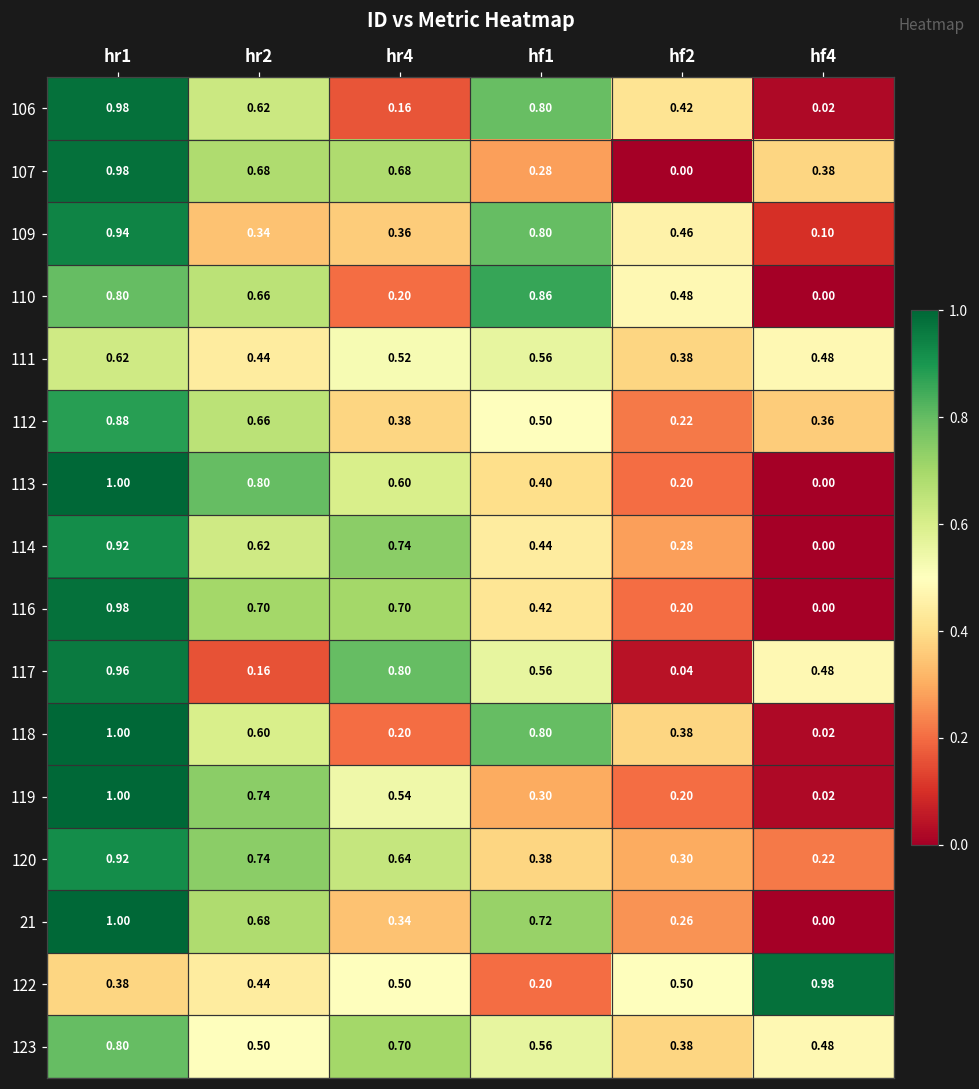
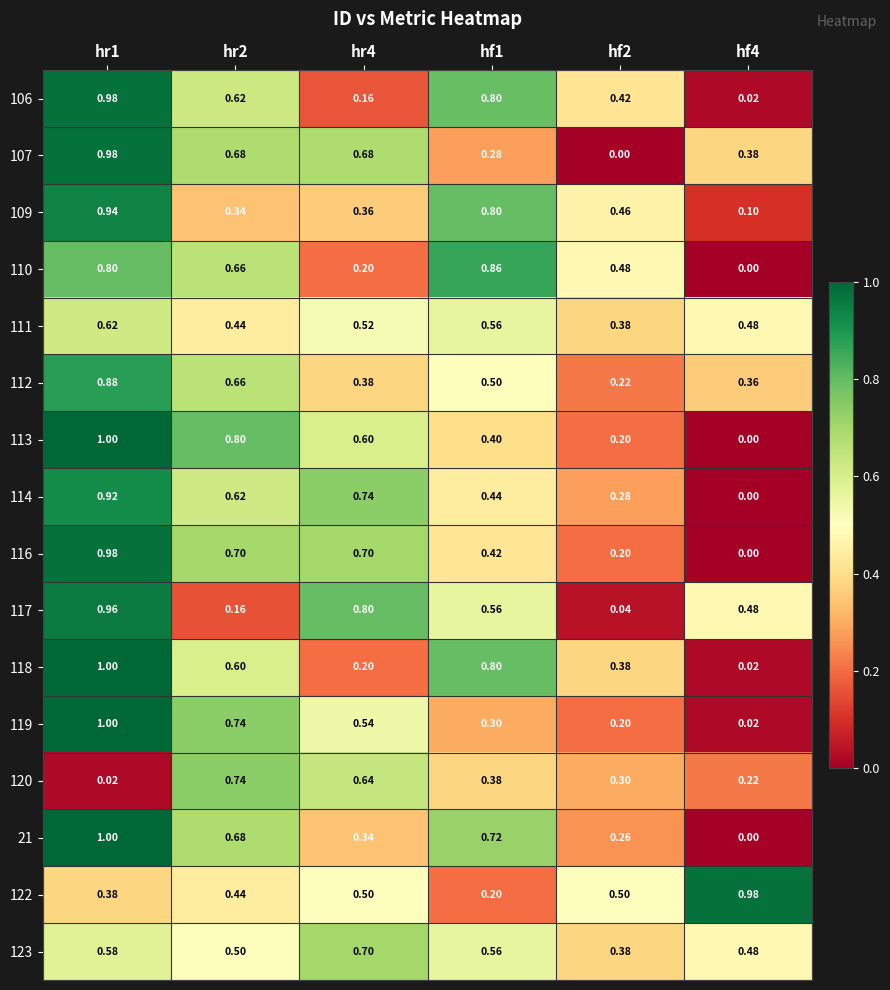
120, hr1: 0.92 -> 0.02
123, hr1: 0.80 -> 0.58
